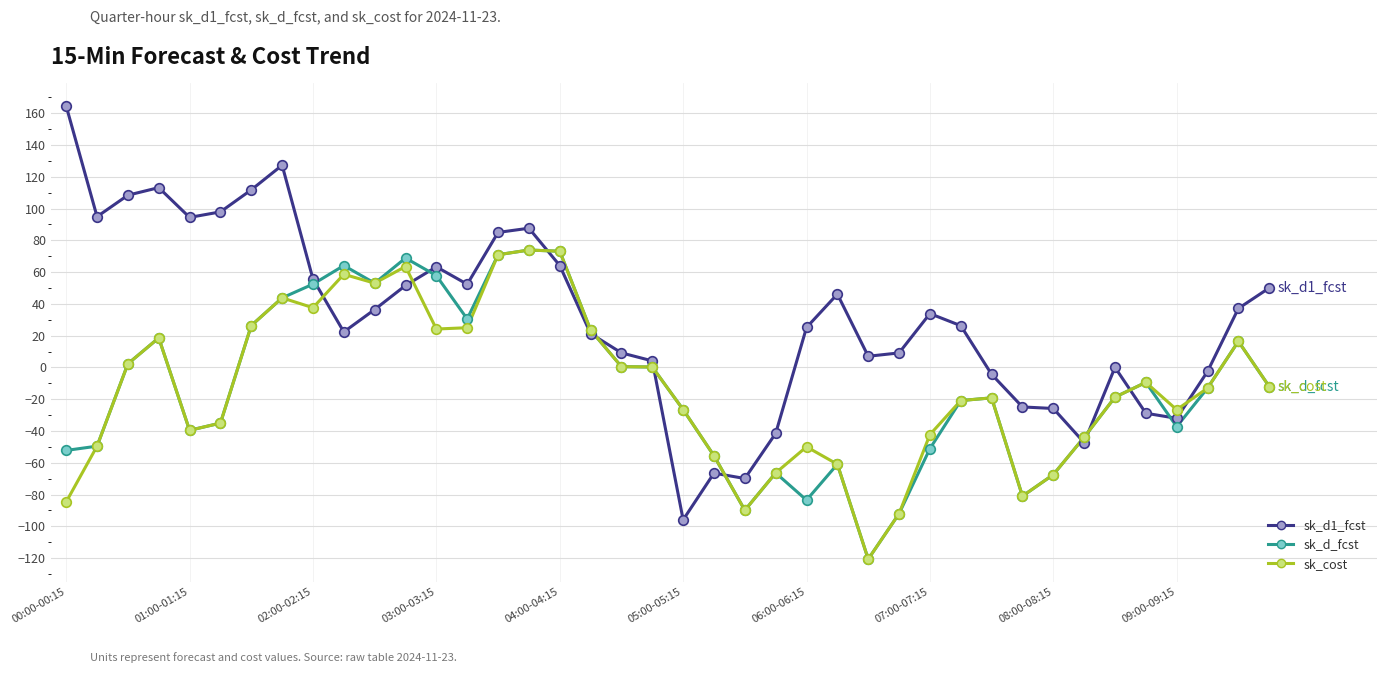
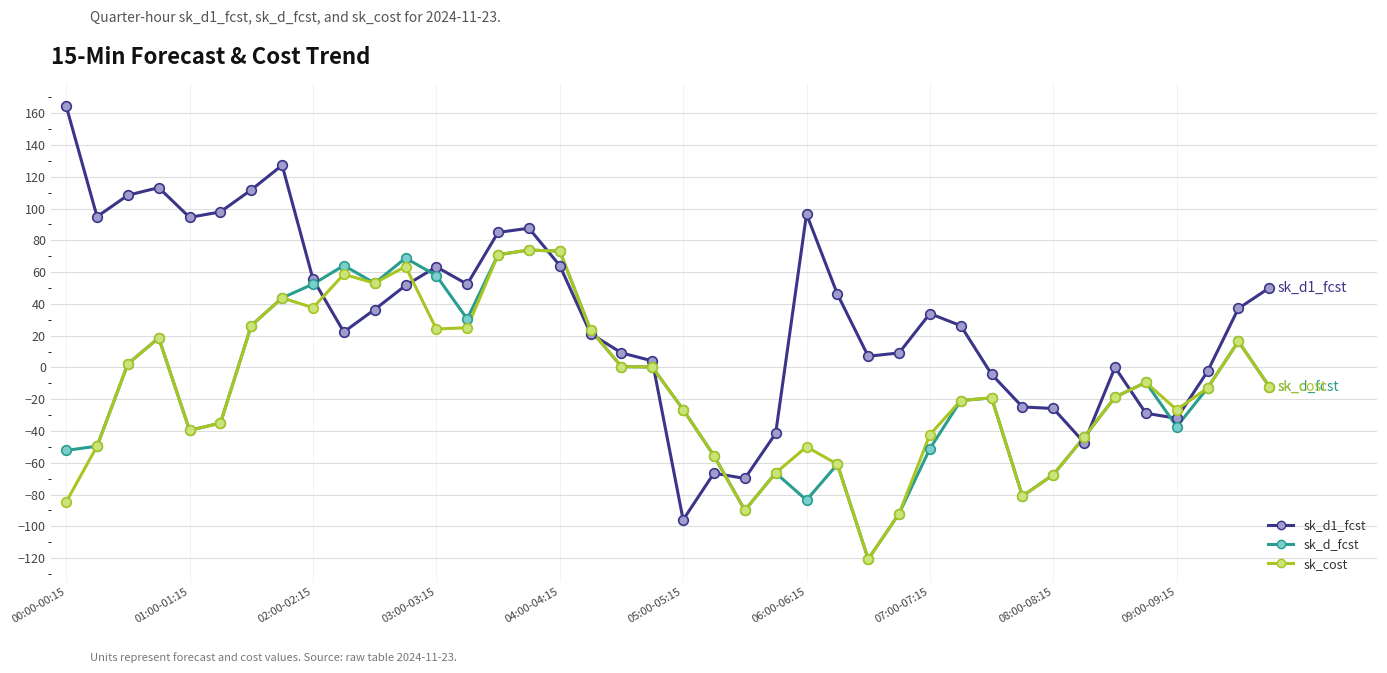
sk_d1_fcst, 06:00-06:15: 25 -> 97
